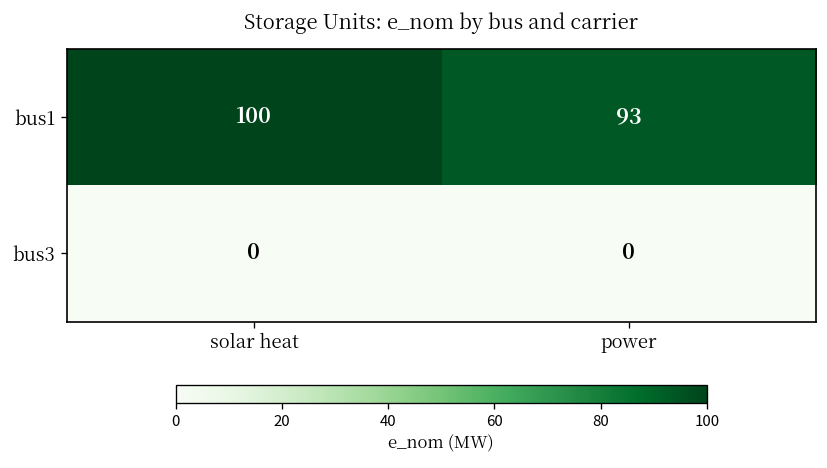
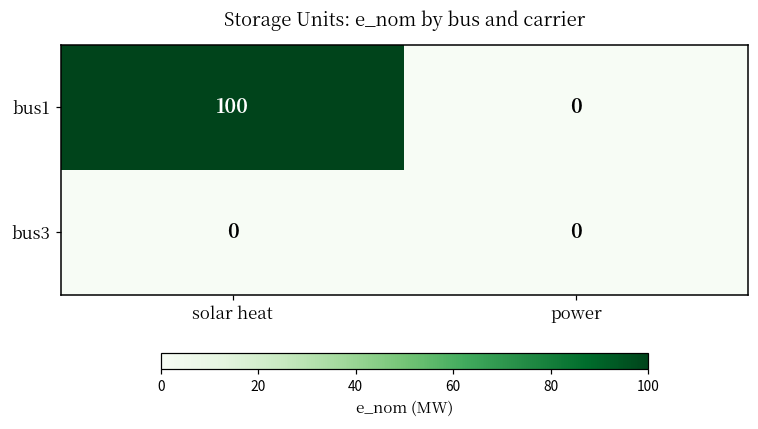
bus1, power: 93 -> 0
